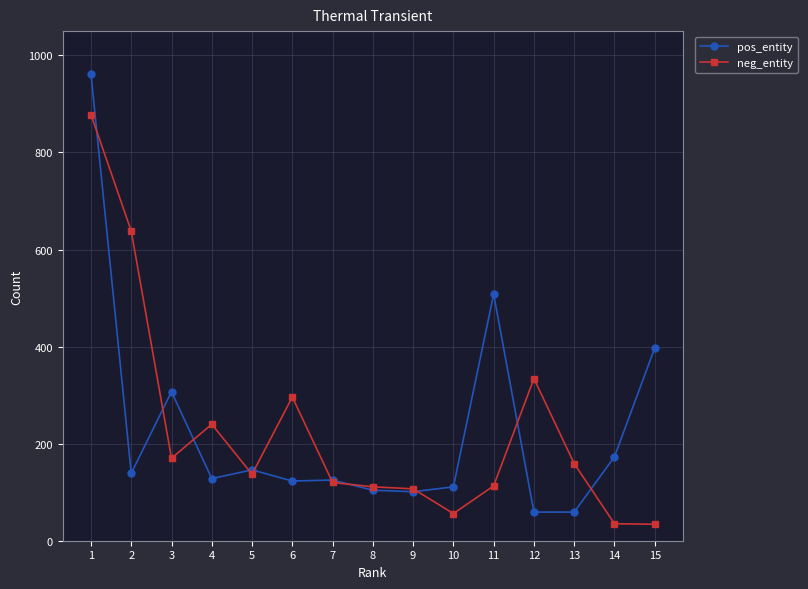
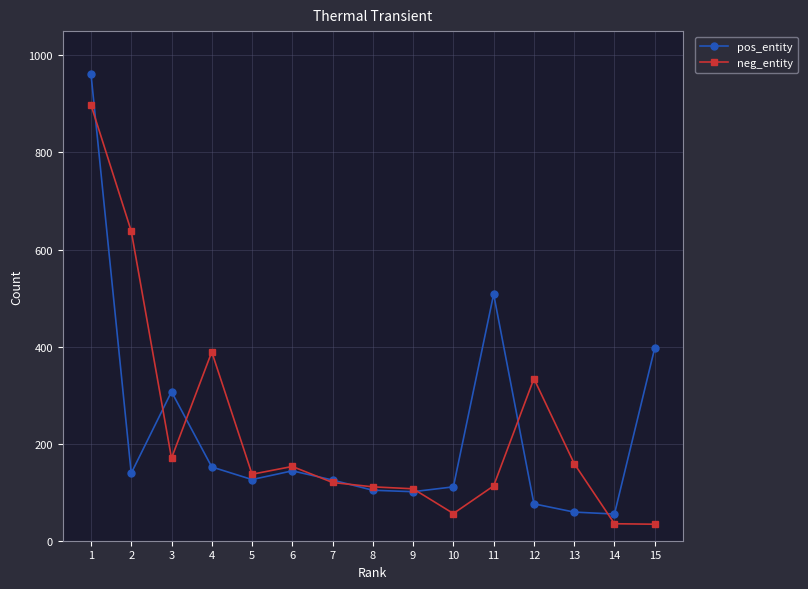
neg_entity, 1: 880 -> 900
pos_entity, 4: 130 -> 150
neg_entity, 4: 240 -> 390
pos_entity, 5: 150 -> 130
pos_entity, 6: 120 -> 140
neg_entity, 6: 300 -> 150
pos_entity, 12: 60 -> 80
pos_entity, 14: 170 -> 60
